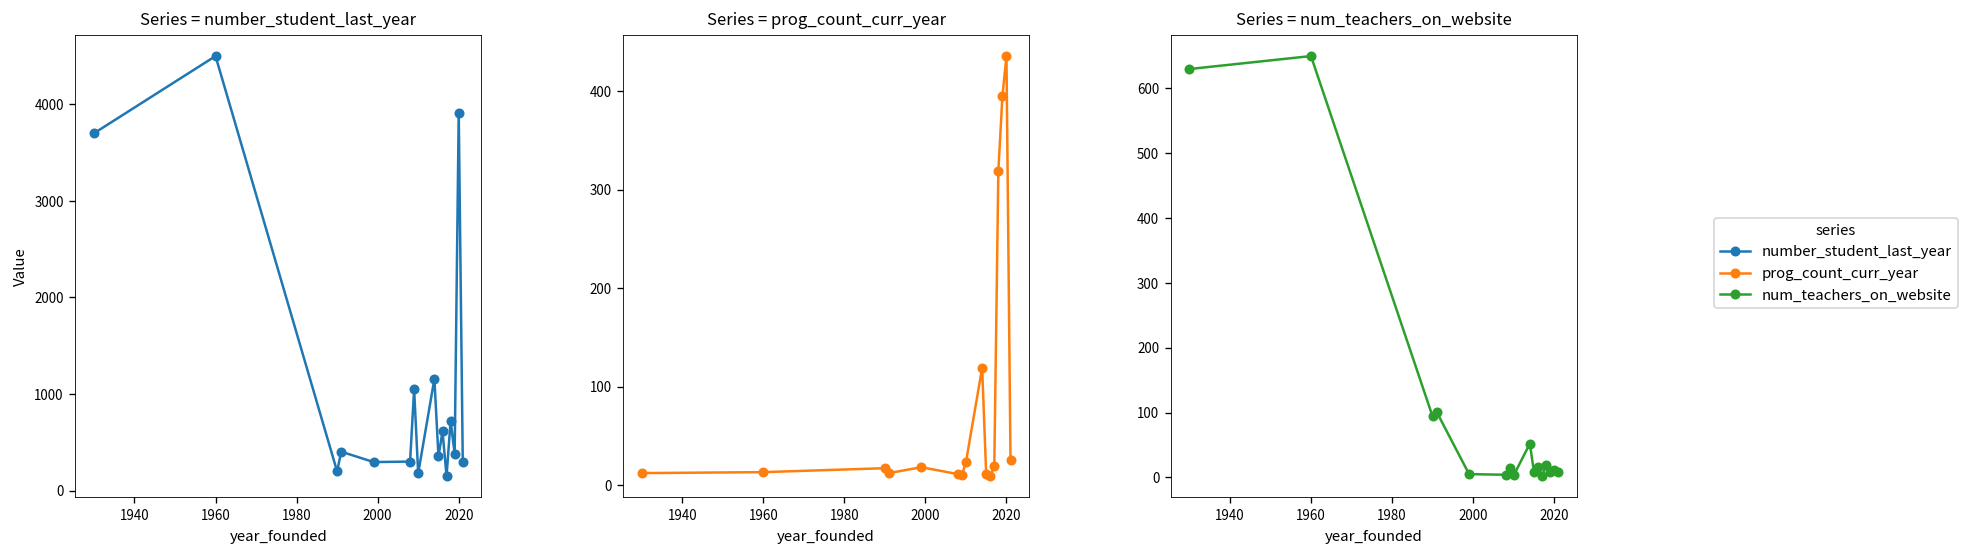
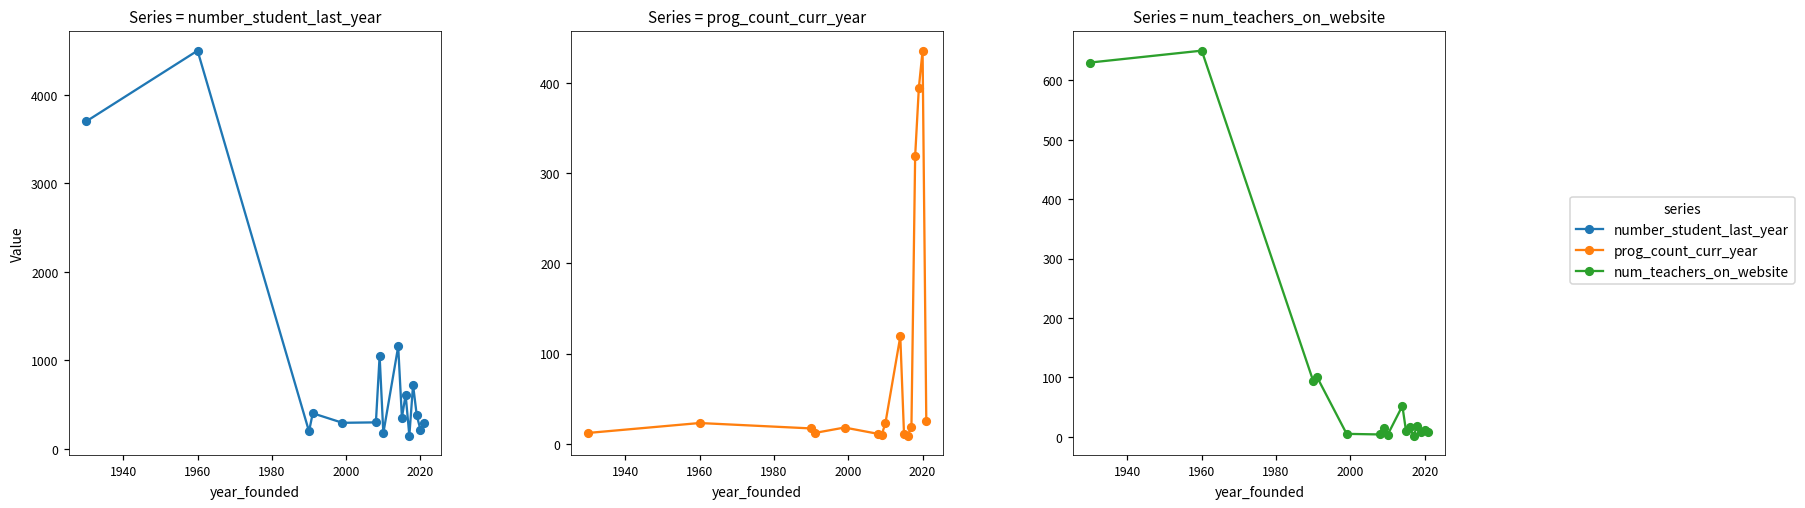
Series = number_student_last_year, 2020: 3900 -> 200
Series = prog_count_curr_year, 1960: 10 -> 20
